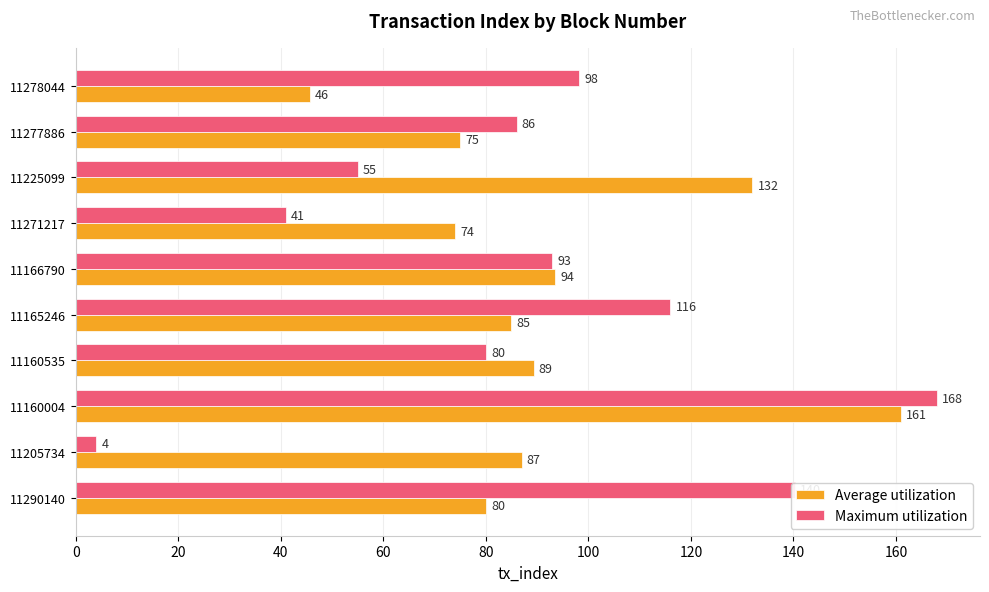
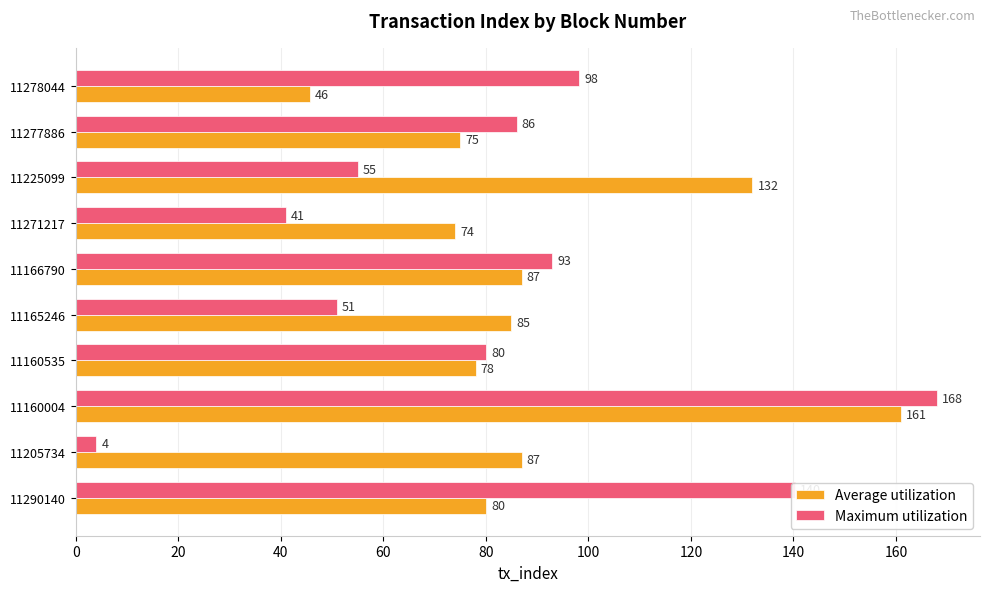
Average utilization, 11166790: 94 -> 87
Maximum utilization, 11165246: 116 -> 51
Average utilization, 11160535: 89 -> 78
